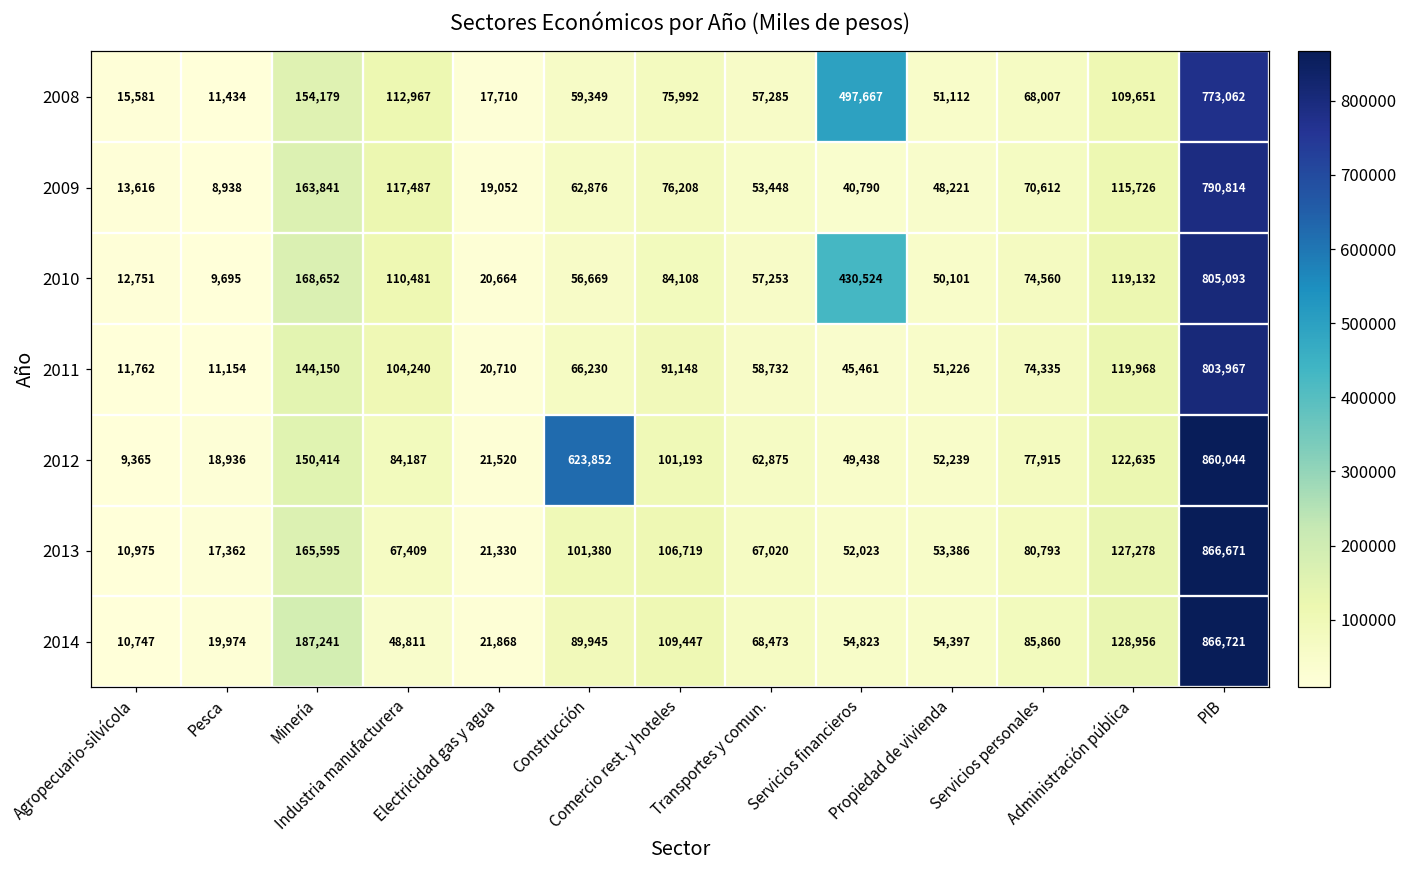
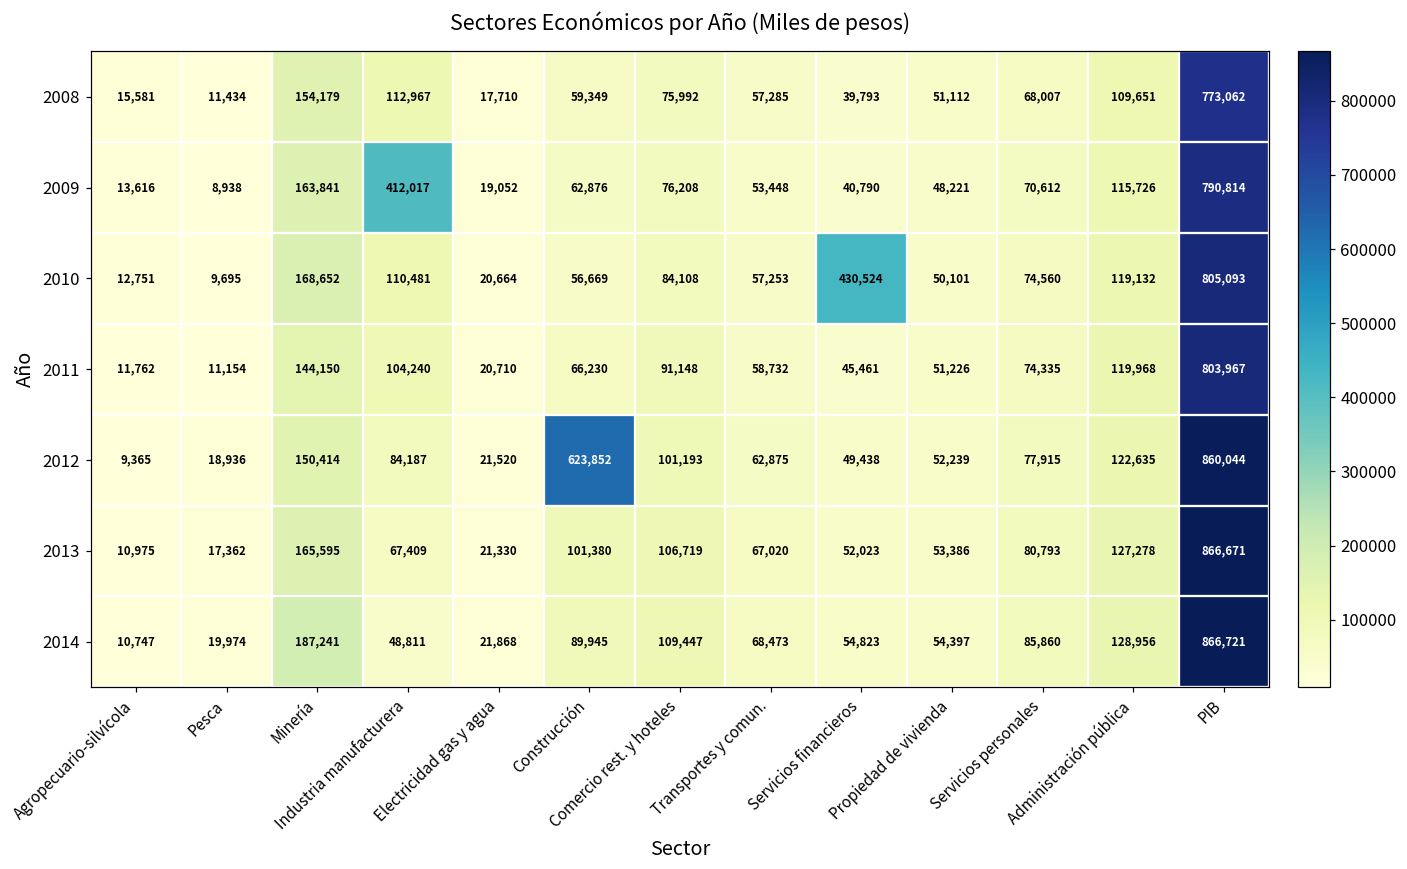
2008, Servicios financieros: 497,667 -> 39,793
2009, Industria manufacturera: 117,487 -> 412,017
